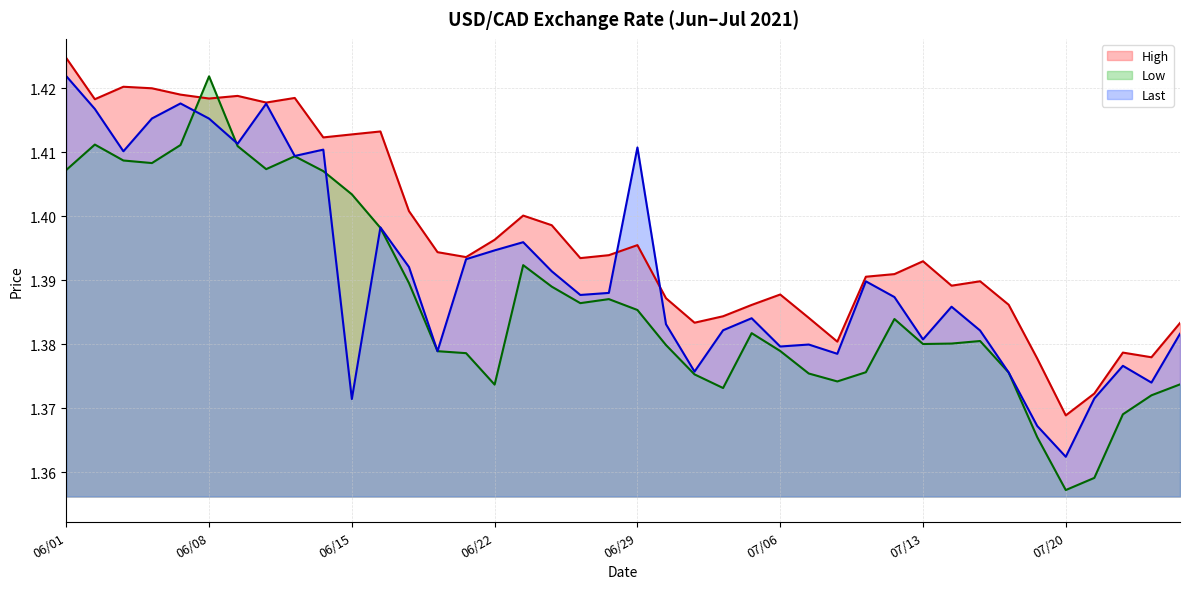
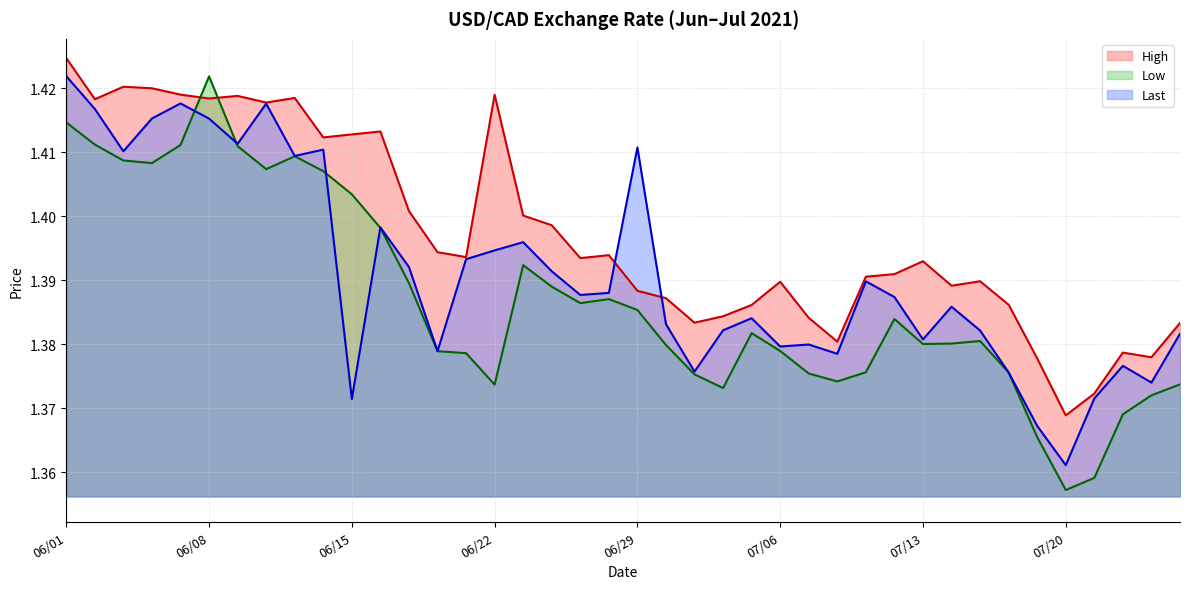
Low, 06/01: 1.407 -> 1.415
High, 06/22: 1.396 -> 1.419
High, 06/29: 1.395 -> 1.388
High, 07/06: 1.388 -> 1.390
Last, 07/20: 1.362 -> 1.361
